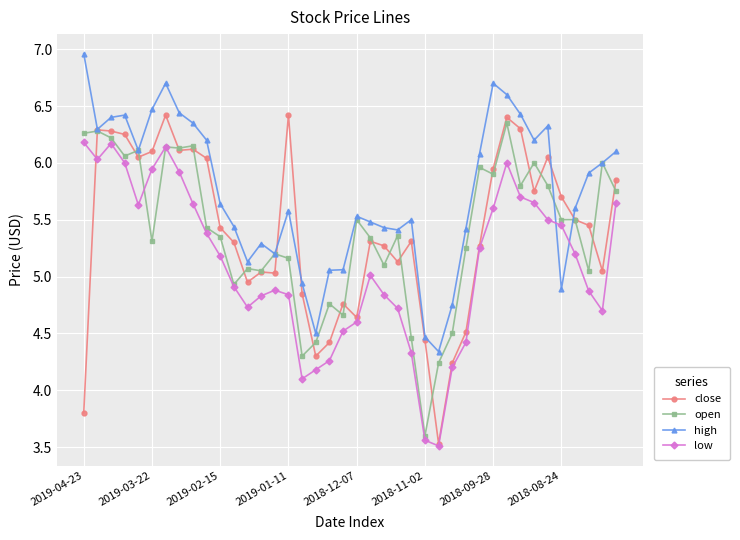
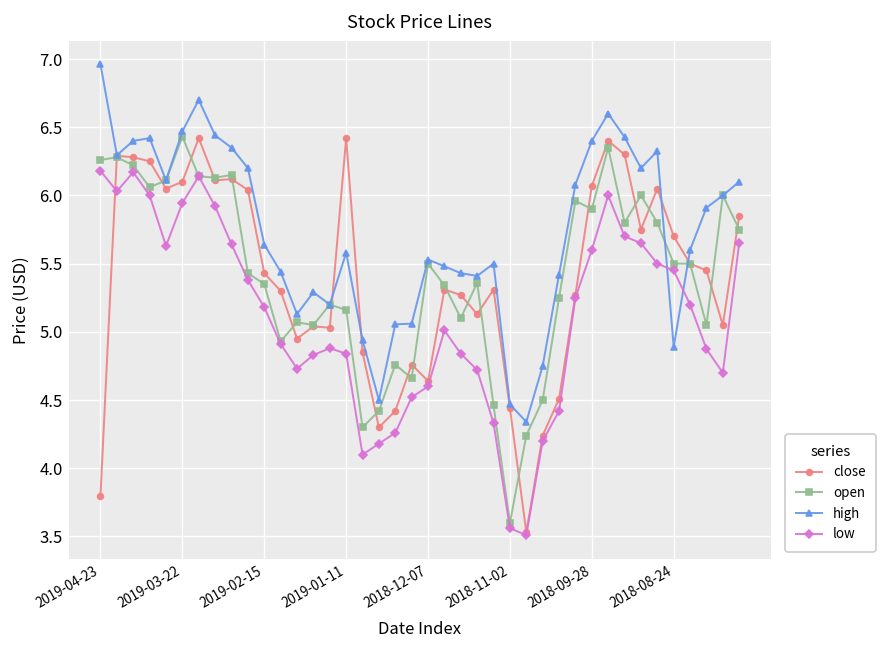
open, 2019-03-22: 5.31 -> 6.43
close, 2018-09-28: 5.95 -> 6.07
high, 2018-09-28: 6.7 -> 6.4
